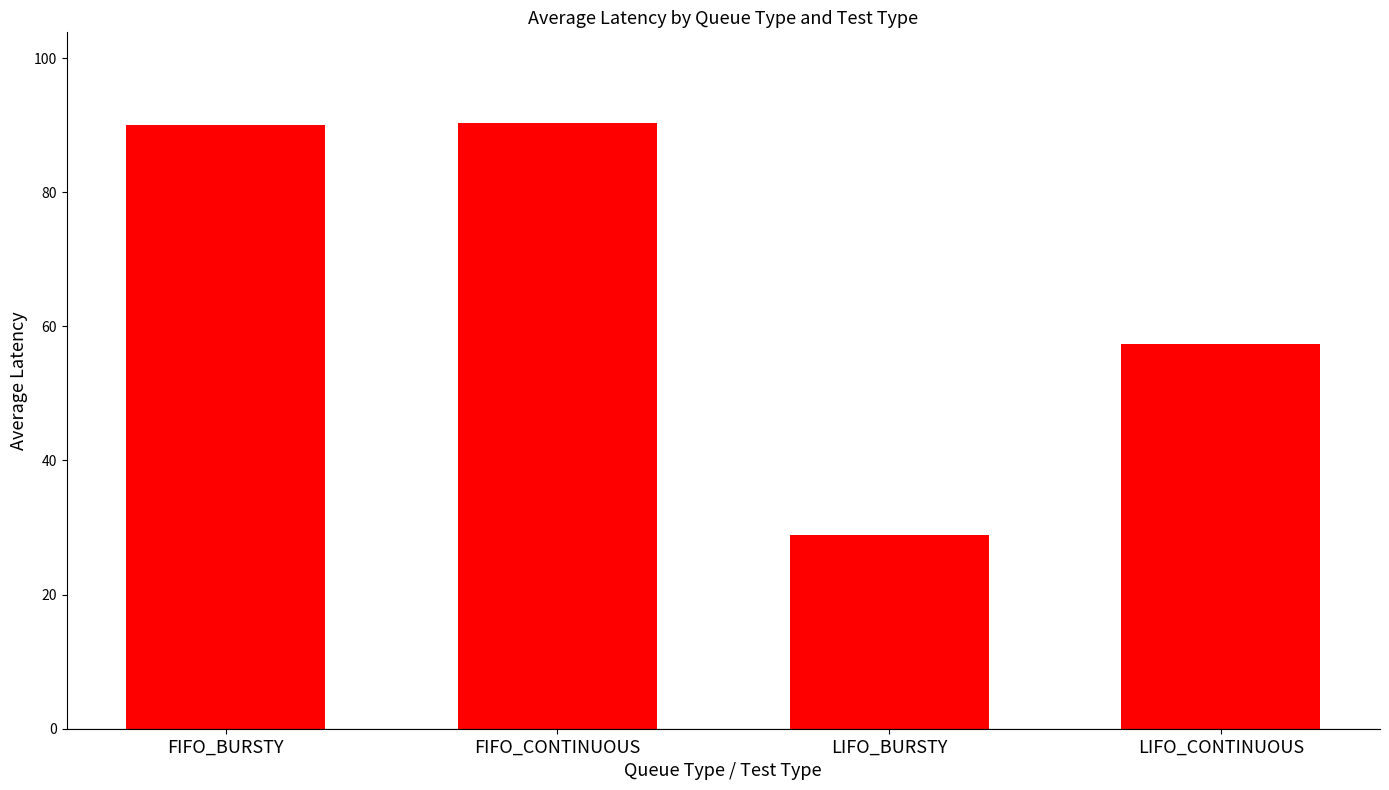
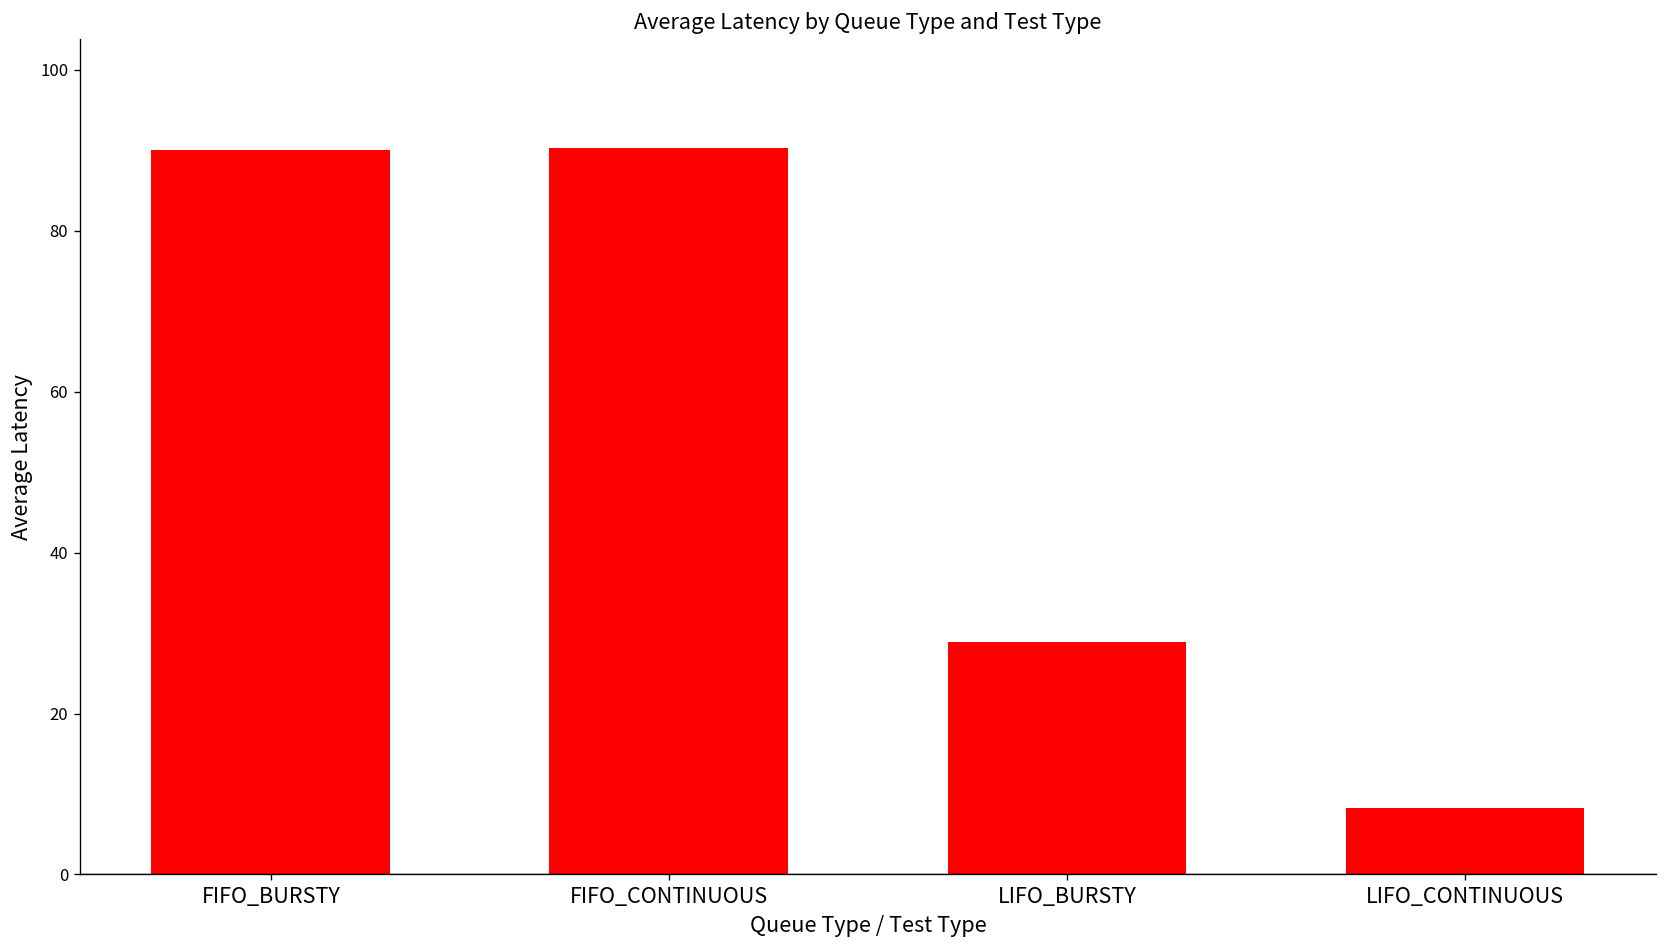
LIFO_CONTINUOUS: 57 -> 8
